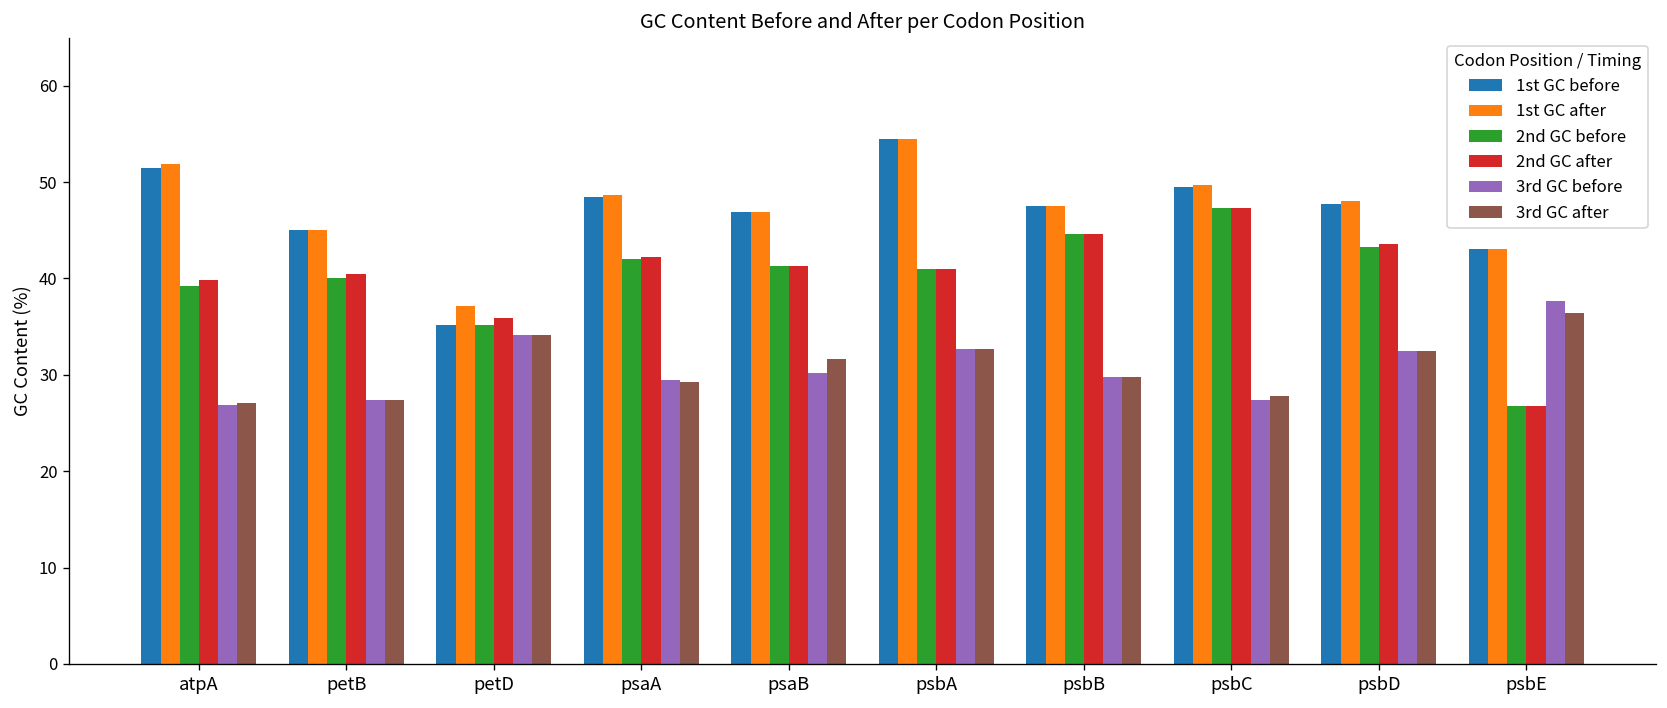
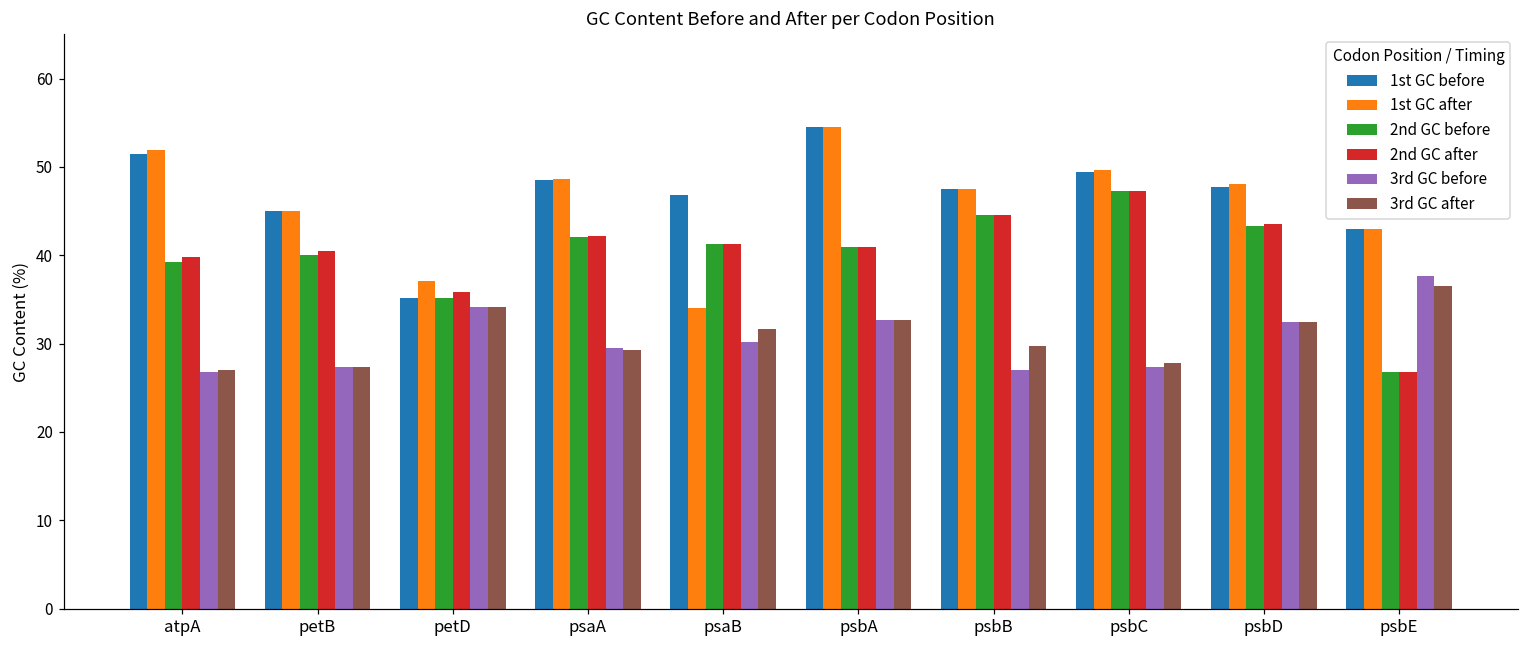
1st GC after, psaB: 47 -> 34
3rd GC before, psbB: 30 -> 27
